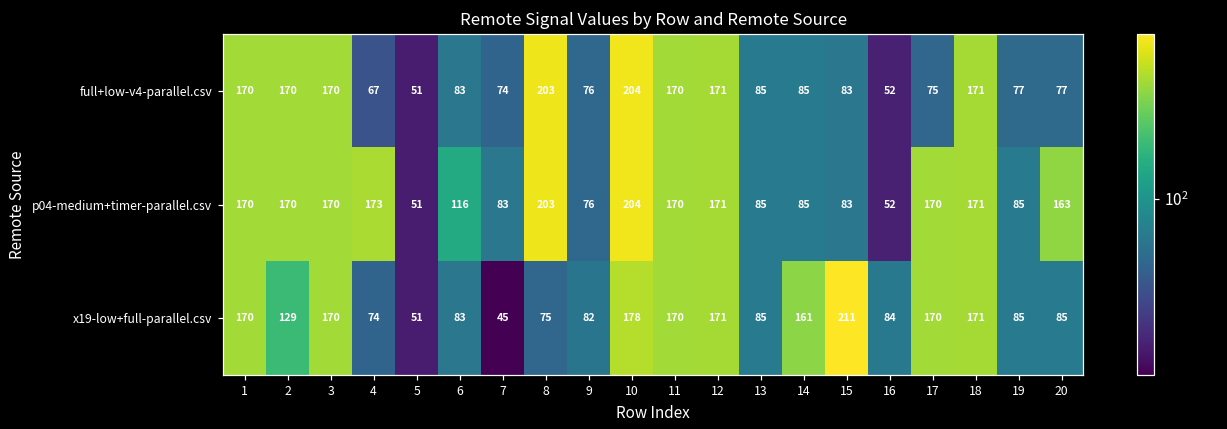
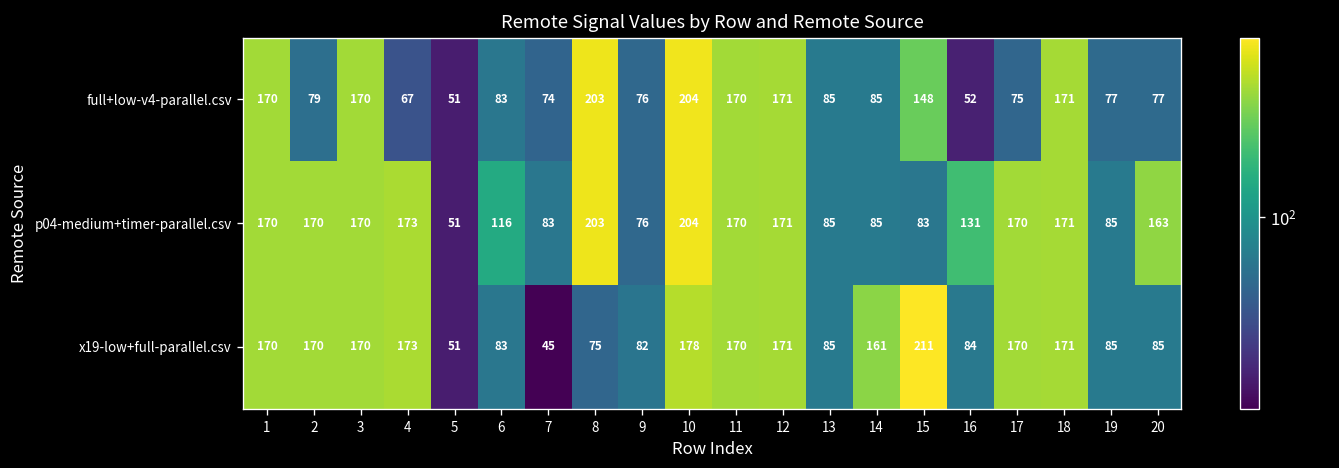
full+low-v4-parallel.csv, 2: 170 -> 79
full+low-v4-parallel.csv, 15: 83 -> 148
p04-medium+timer-parallel.csv, 16: 52 -> 131
x19-low+full-parallel.csv, 2: 129 -> 170
x19-low+full-parallel.csv, 4: 74 -> 173
